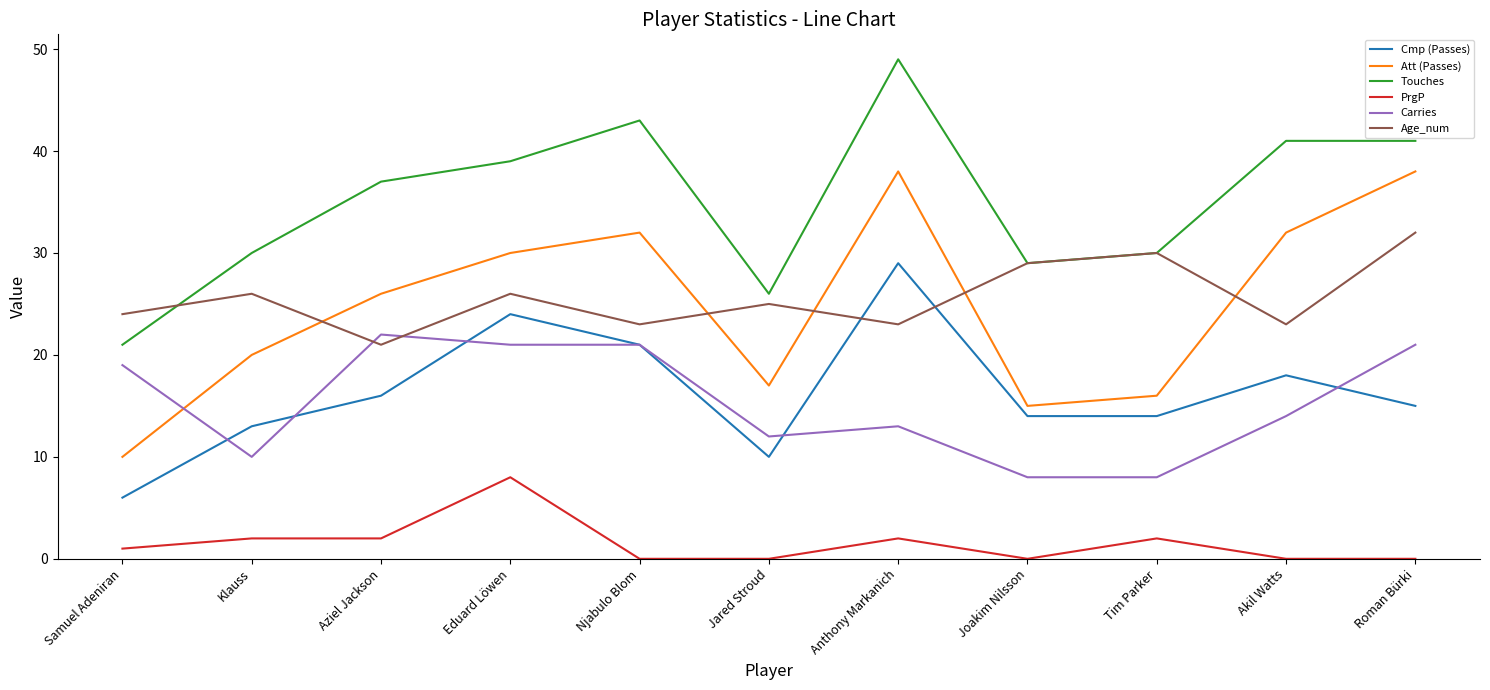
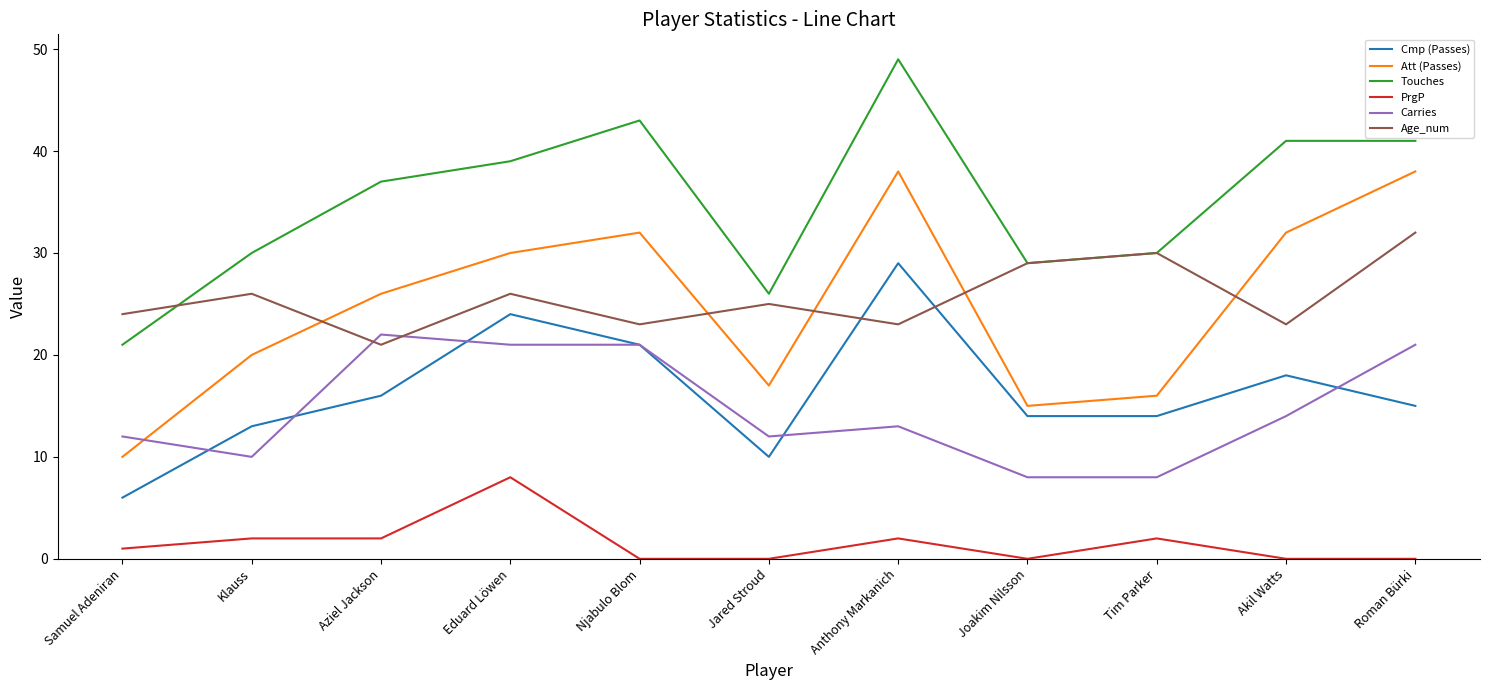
Carries, Samuel Adeniran: 19 -> 12
